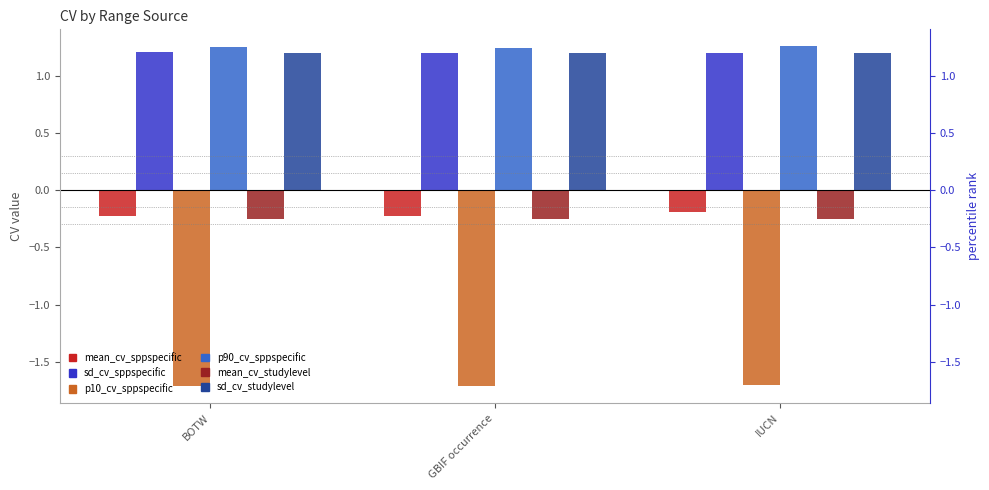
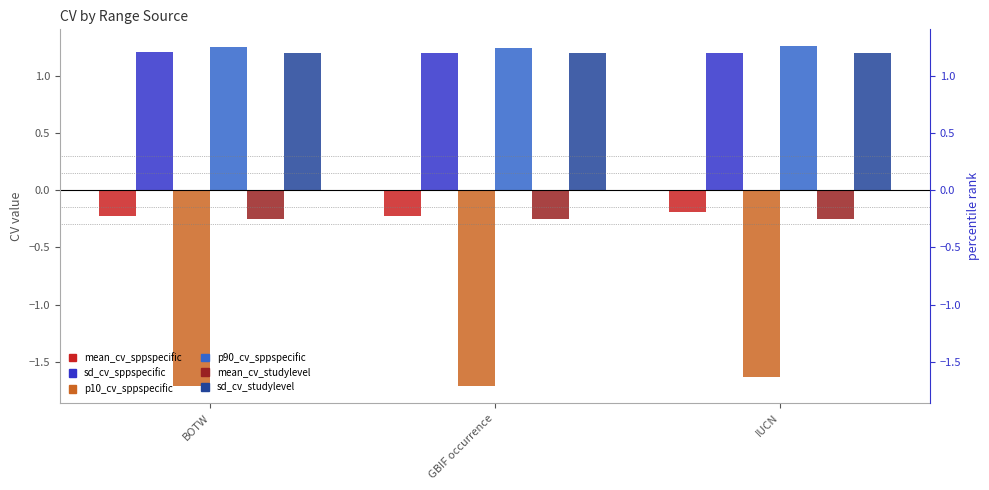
p10_cv_sppspecific, IUCN: -1.70 -> -1.63
